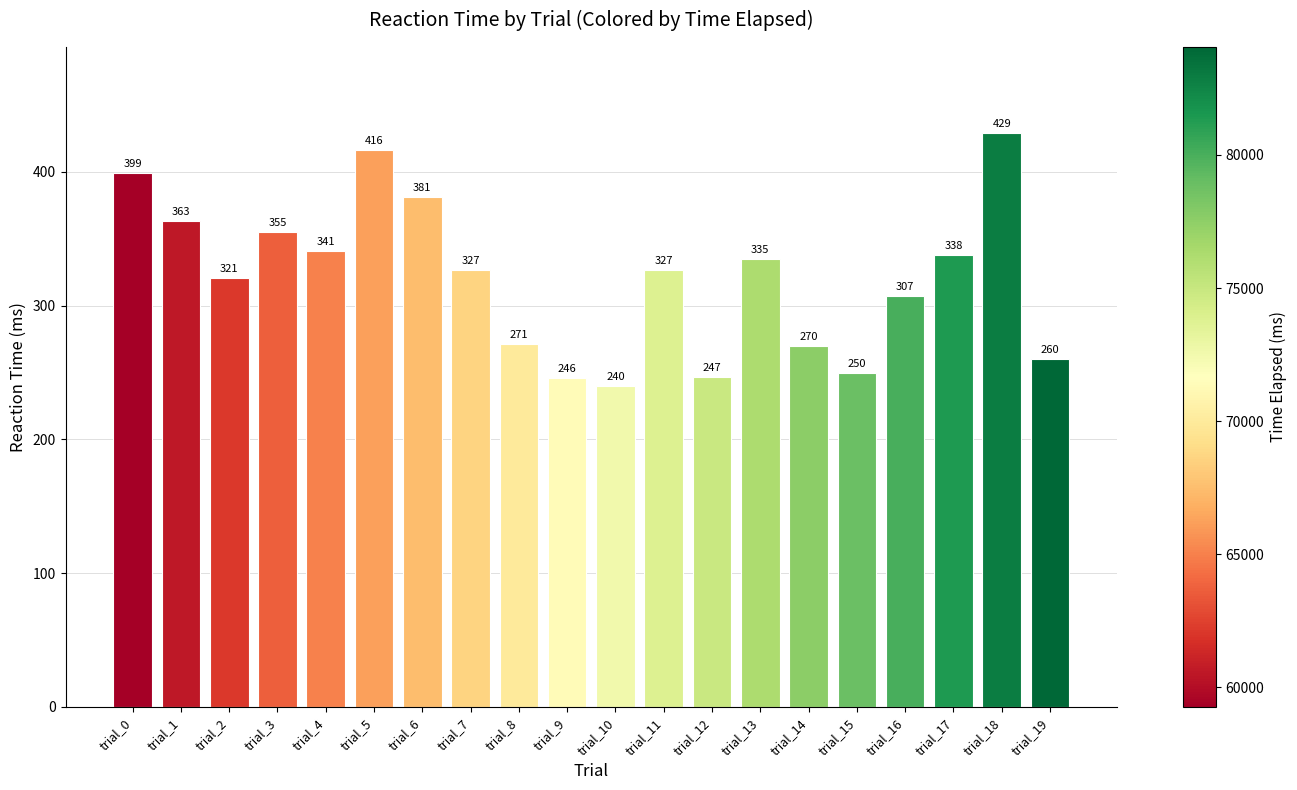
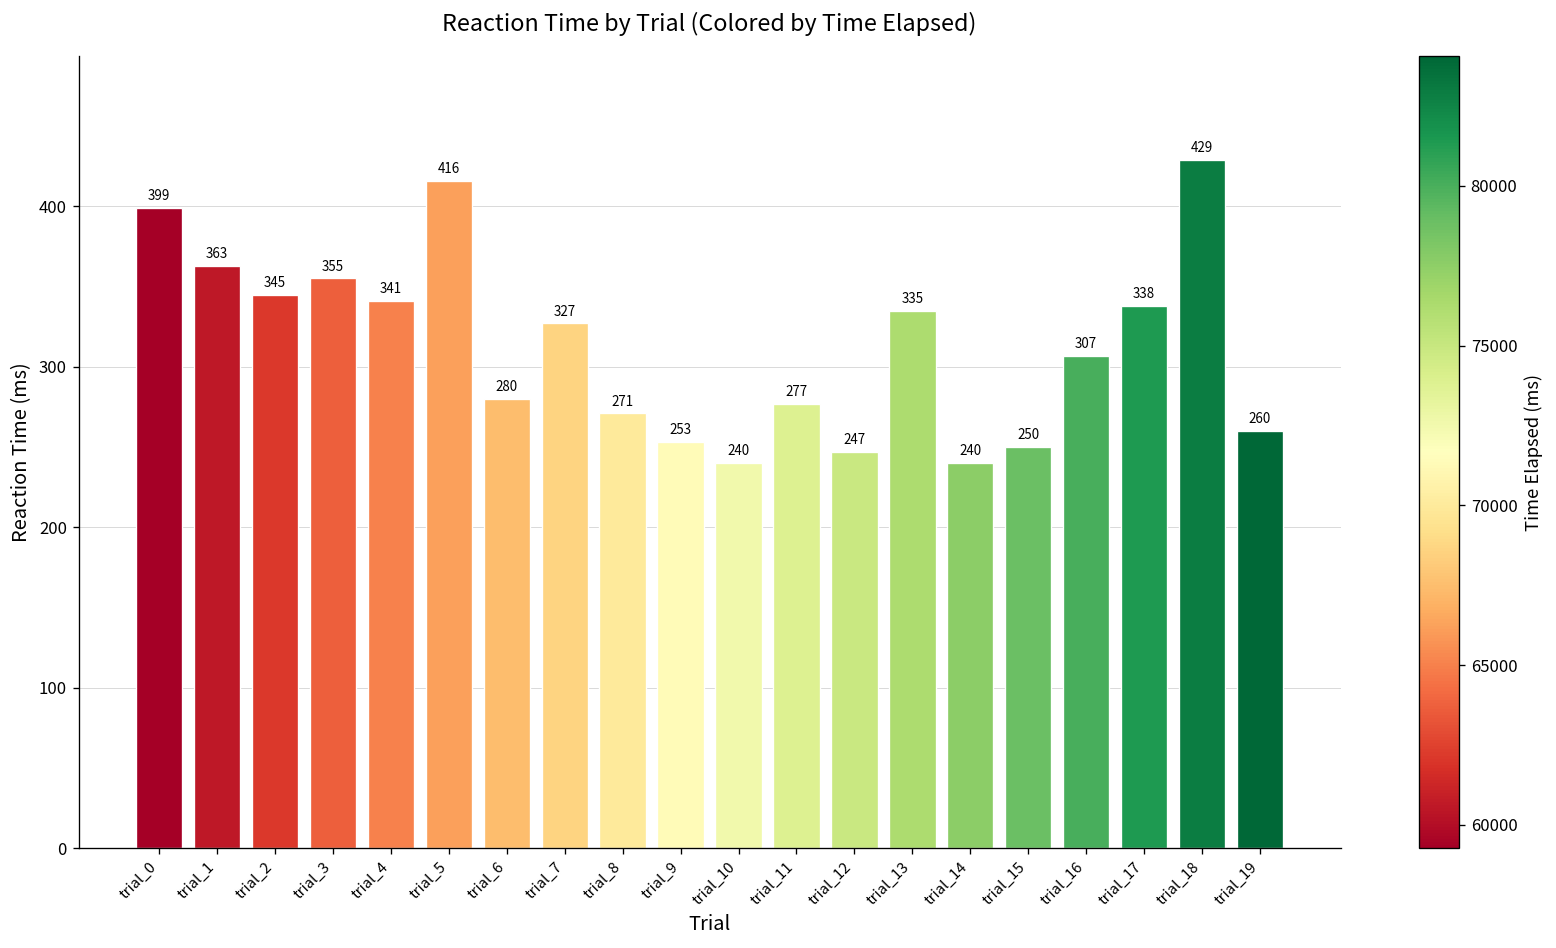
trial_2: 321 -> 345
trial_6: 381 -> 280
trial_9: 246 -> 253
trial_11: 327 -> 277
trial_14: 270 -> 240
